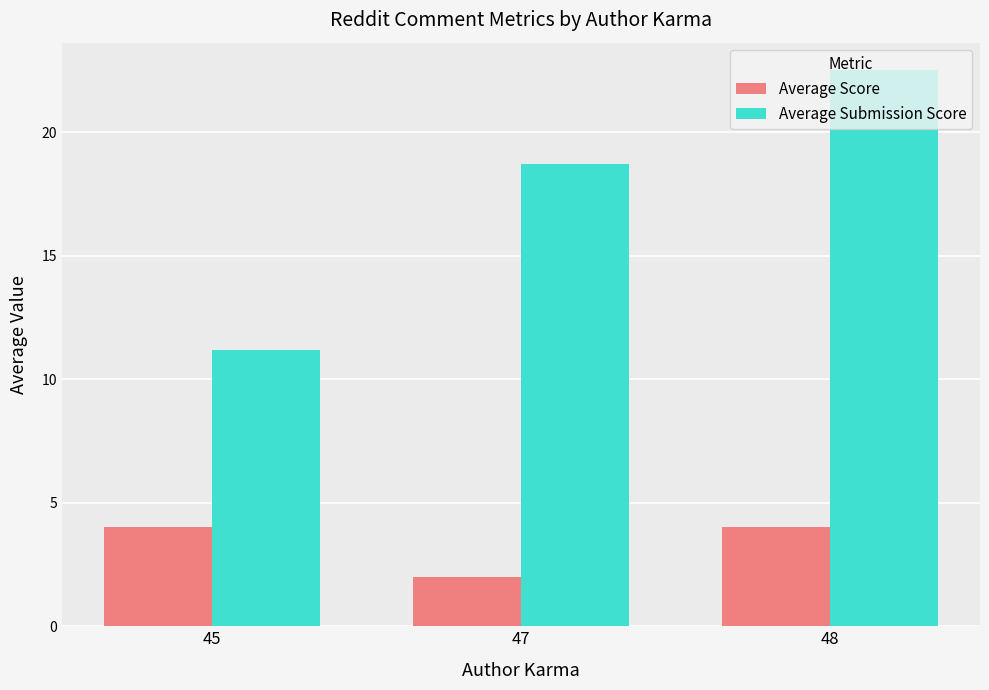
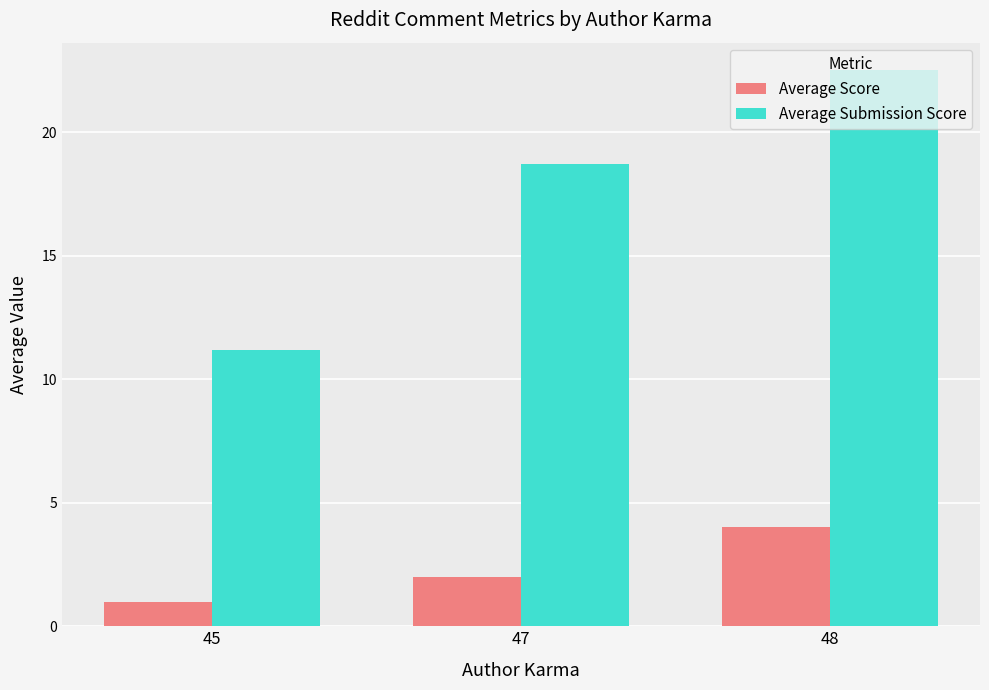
Average Score, 45: 4 -> 1
